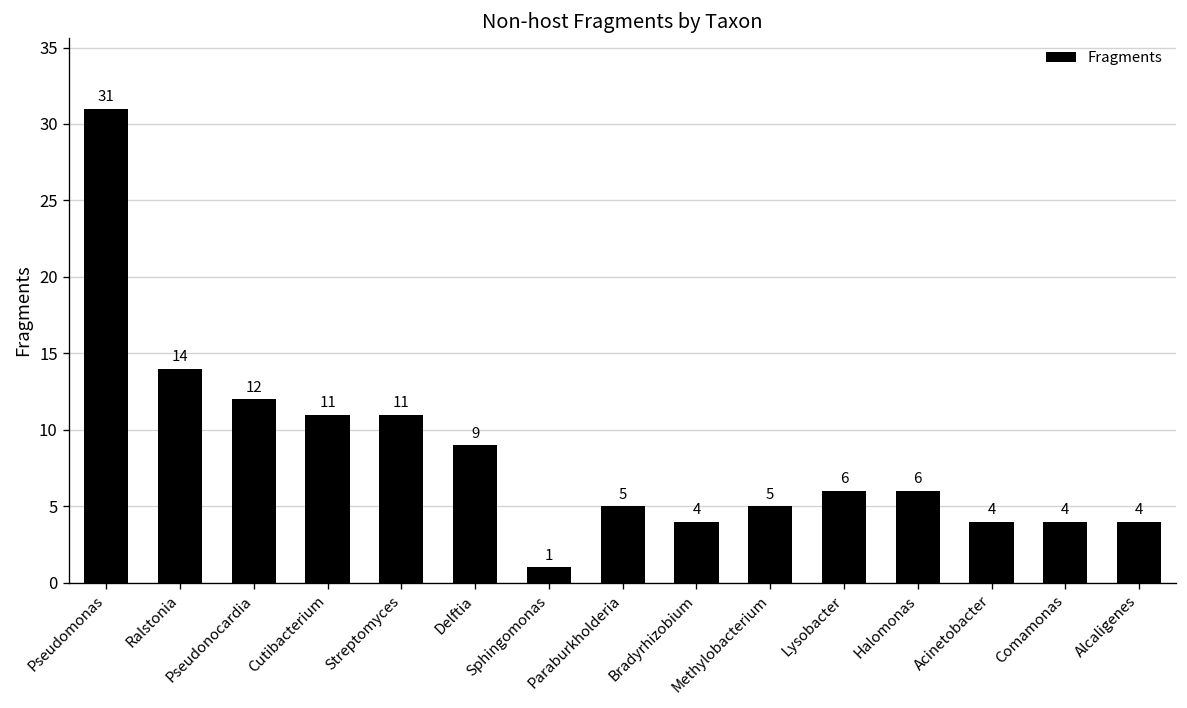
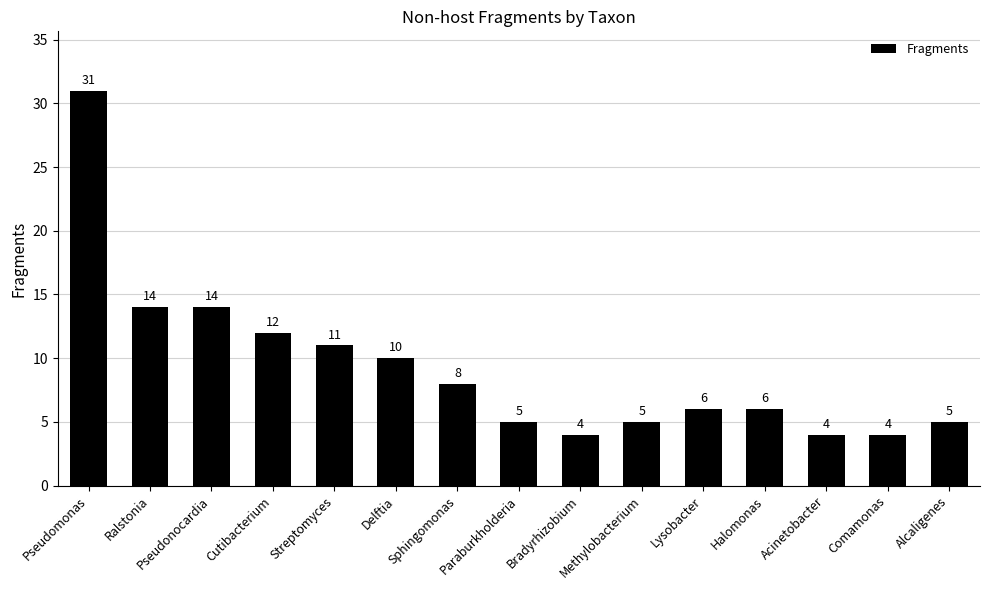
Pseudonocardia: 12 -> 14
Cutibacterium: 11 -> 12
Delftia: 9 -> 10
Sphingomonas: 1 -> 8
Alcaligenes: 4 -> 5
